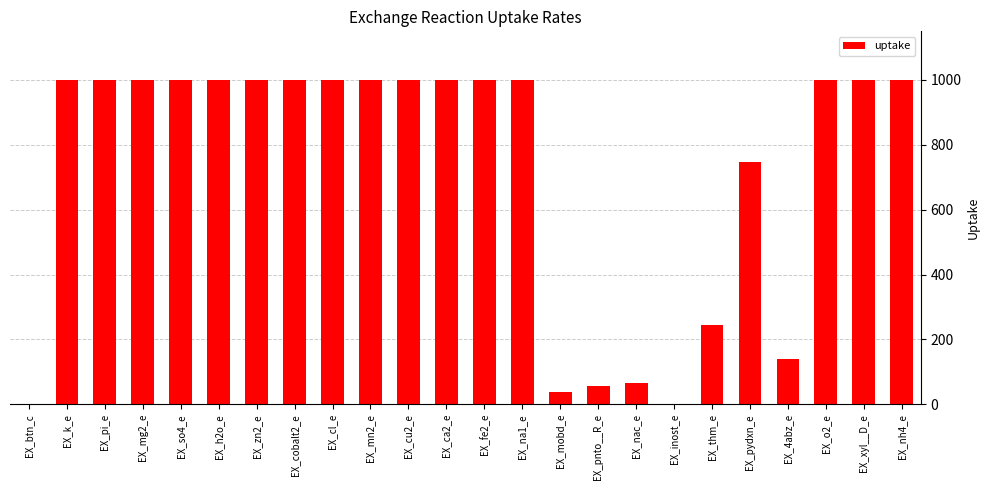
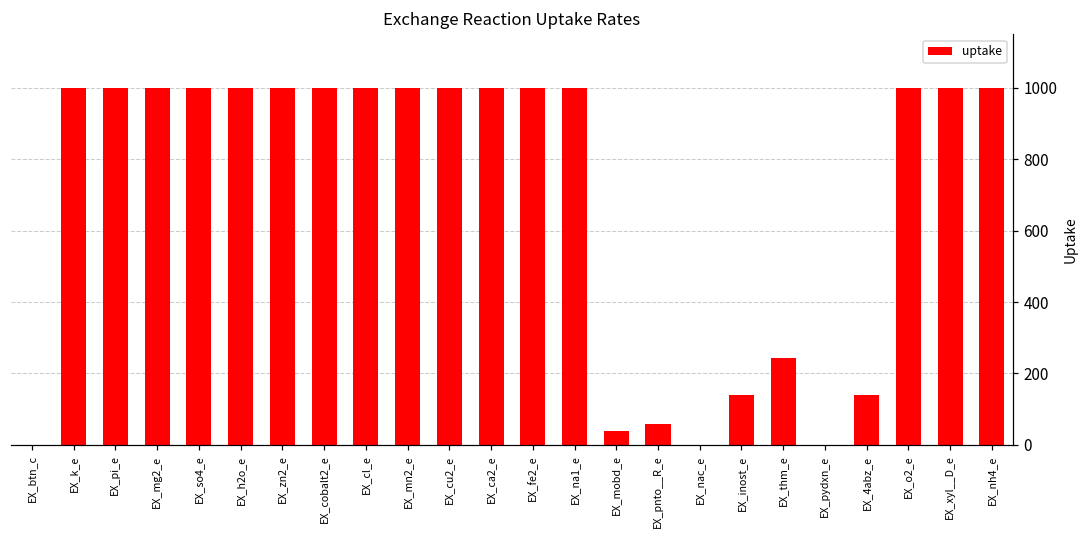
EX_nac_e: 60 -> 0
EX_inost_e: 0 -> 140
EX_pydxn_e: 750 -> 0
